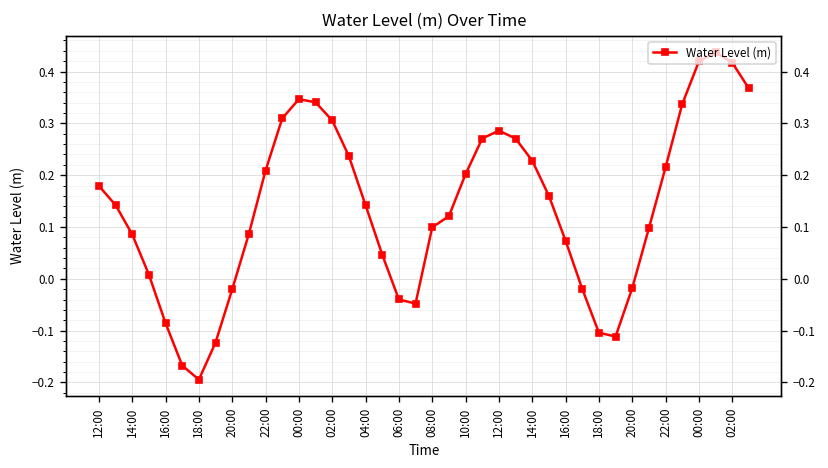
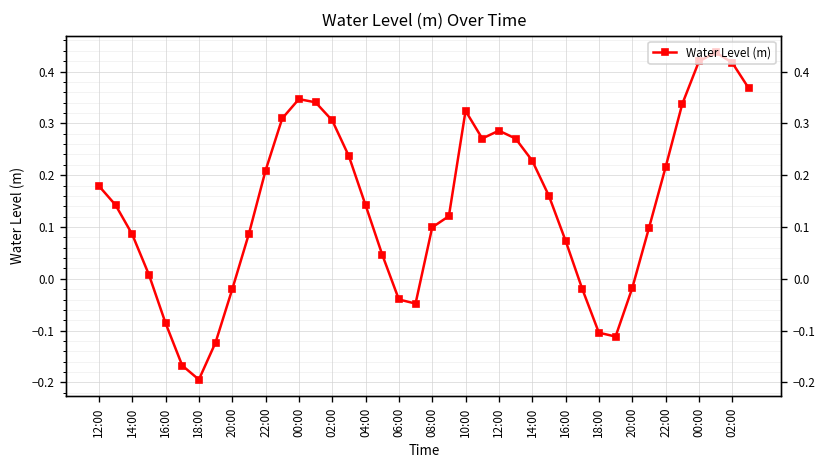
10:00: 0.20 -> 0.32
